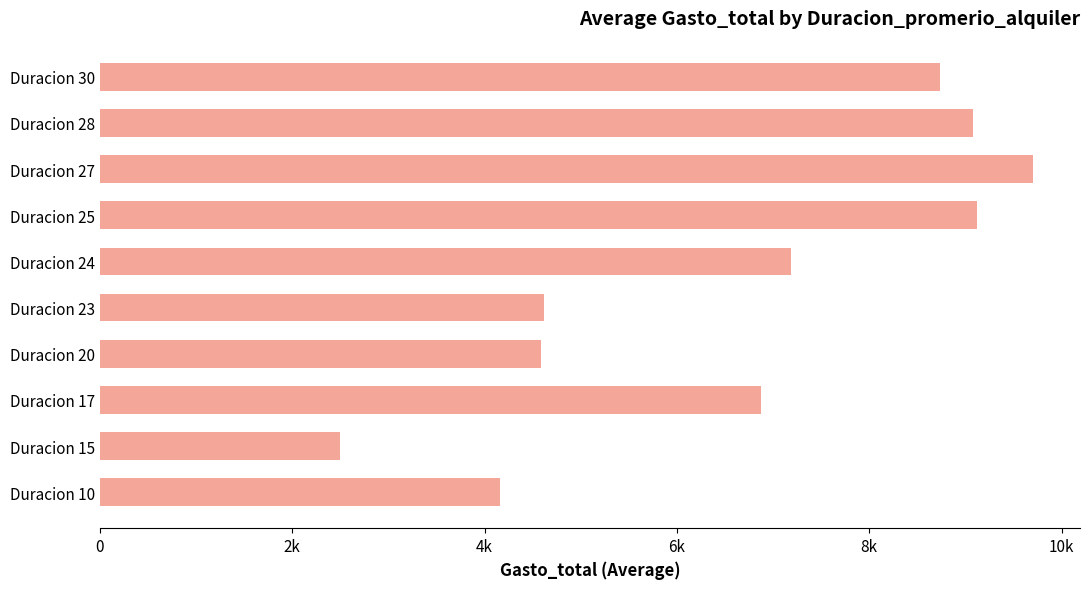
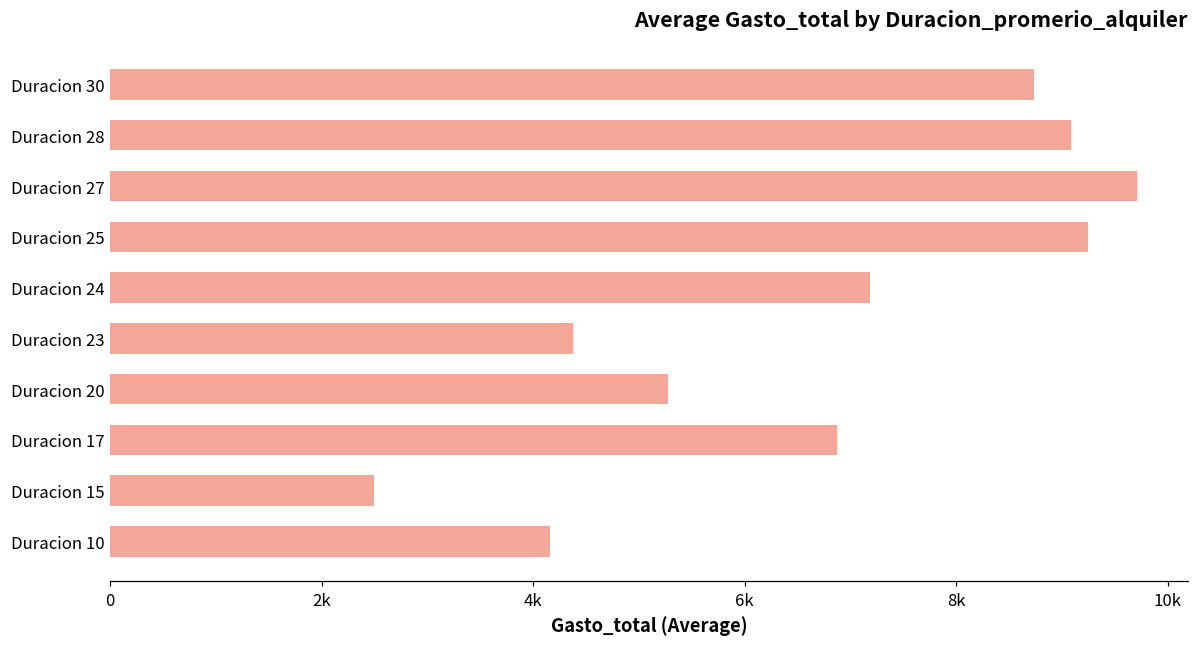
Duracion 25: 9100 -> 9200
Duracion 23: 4600 -> 4400
Duracion 20: 4600 -> 5300
